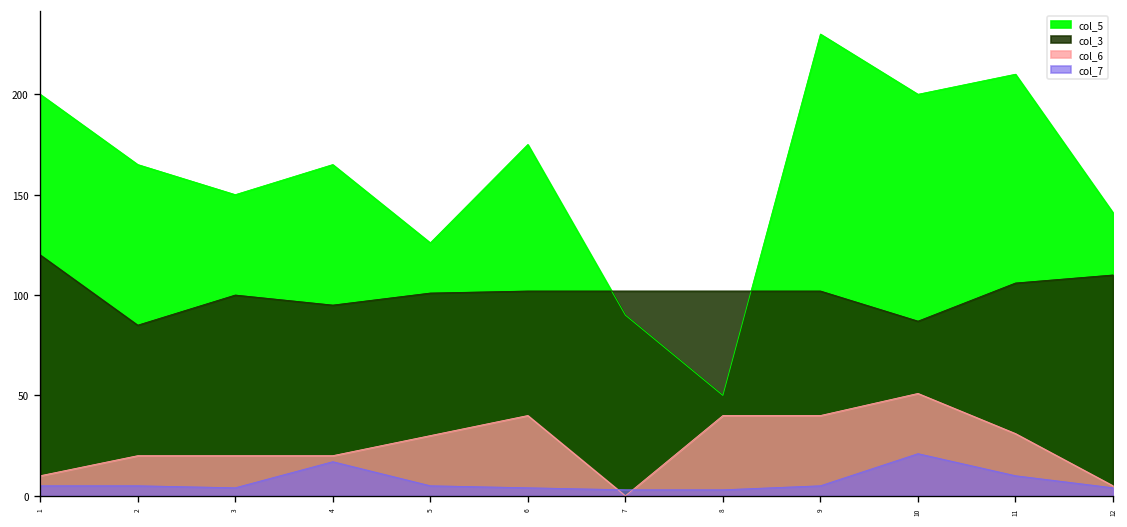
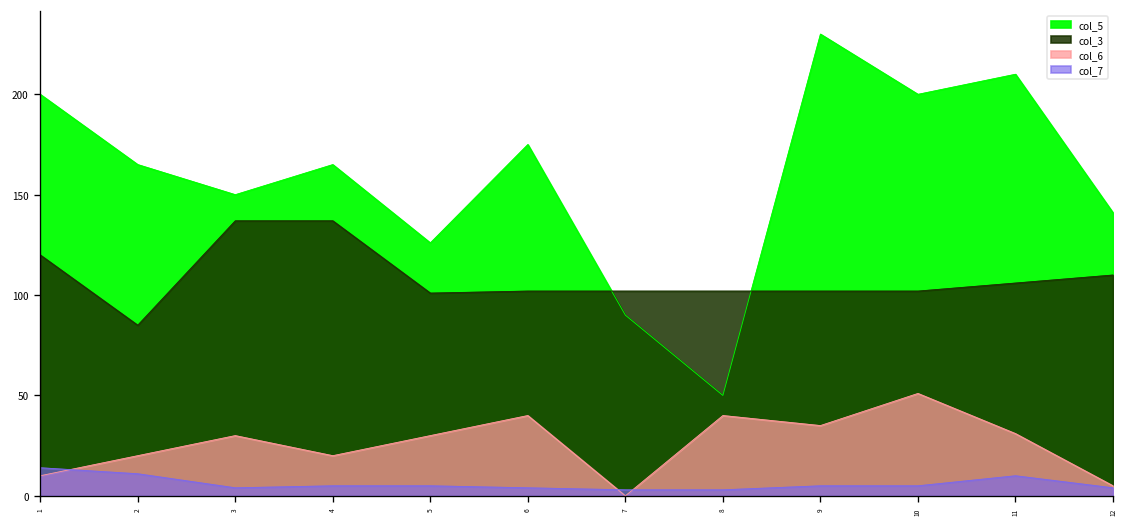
col_7, 1: 5 -> 14
col_7, 2: 5 -> 11
col_3, 3: 100 -> 137
col_6, 3: 20 -> 30
col_3, 4: 95 -> 137
col_7, 4: 17 -> 5
col_6, 9: 40 -> 35
col_3, 10: 87 -> 102
col_7, 10: 21 -> 5
